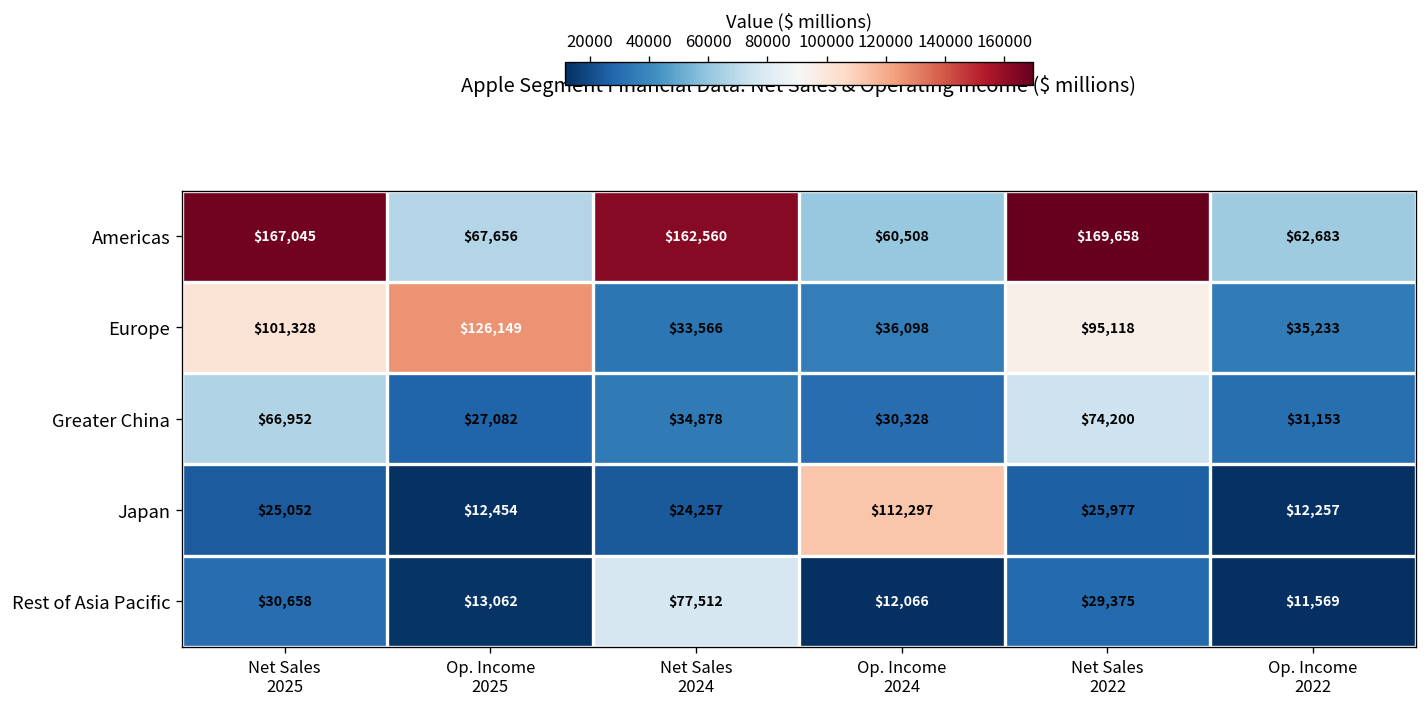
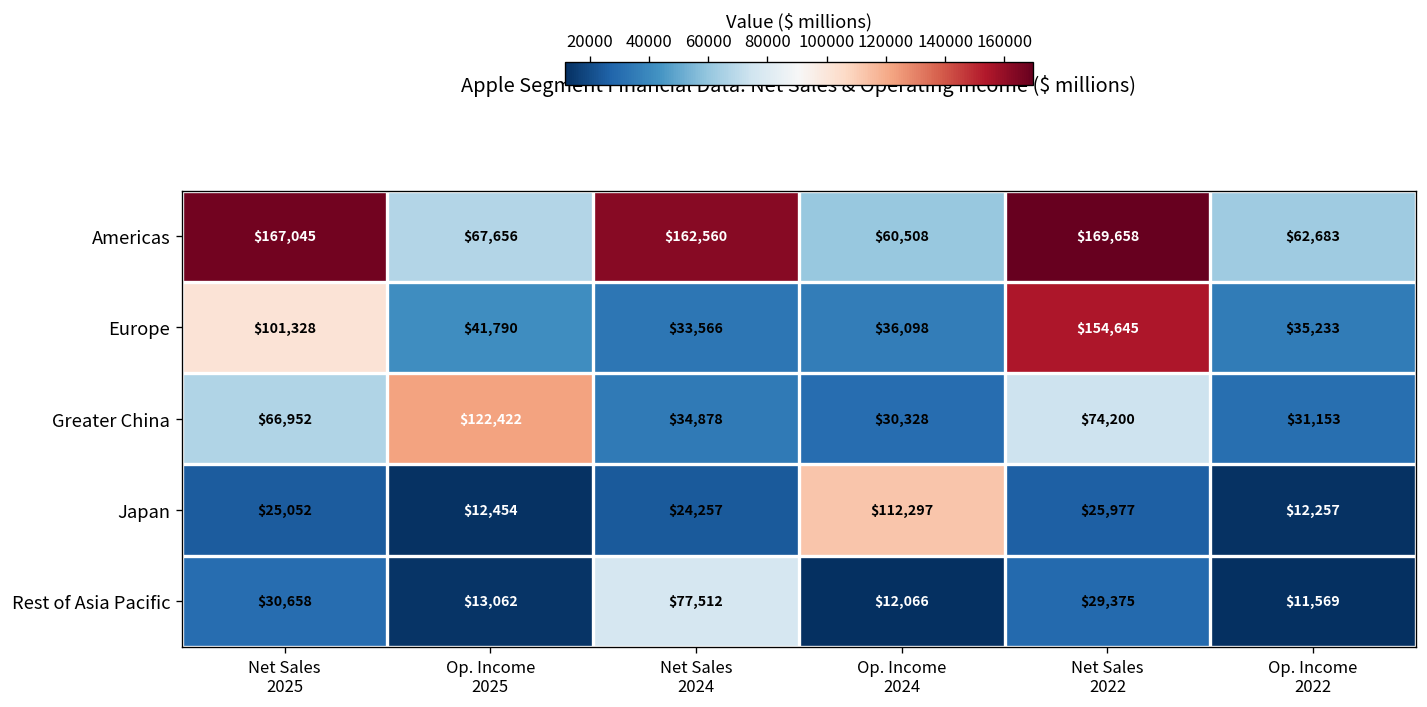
Europe, Op. Income 2025: $126,149 -> $41,790
Europe, Net Sales 2022: $95,118 -> $154,645
Greater China, Op. Income 2025: $27,082 -> $122,422
